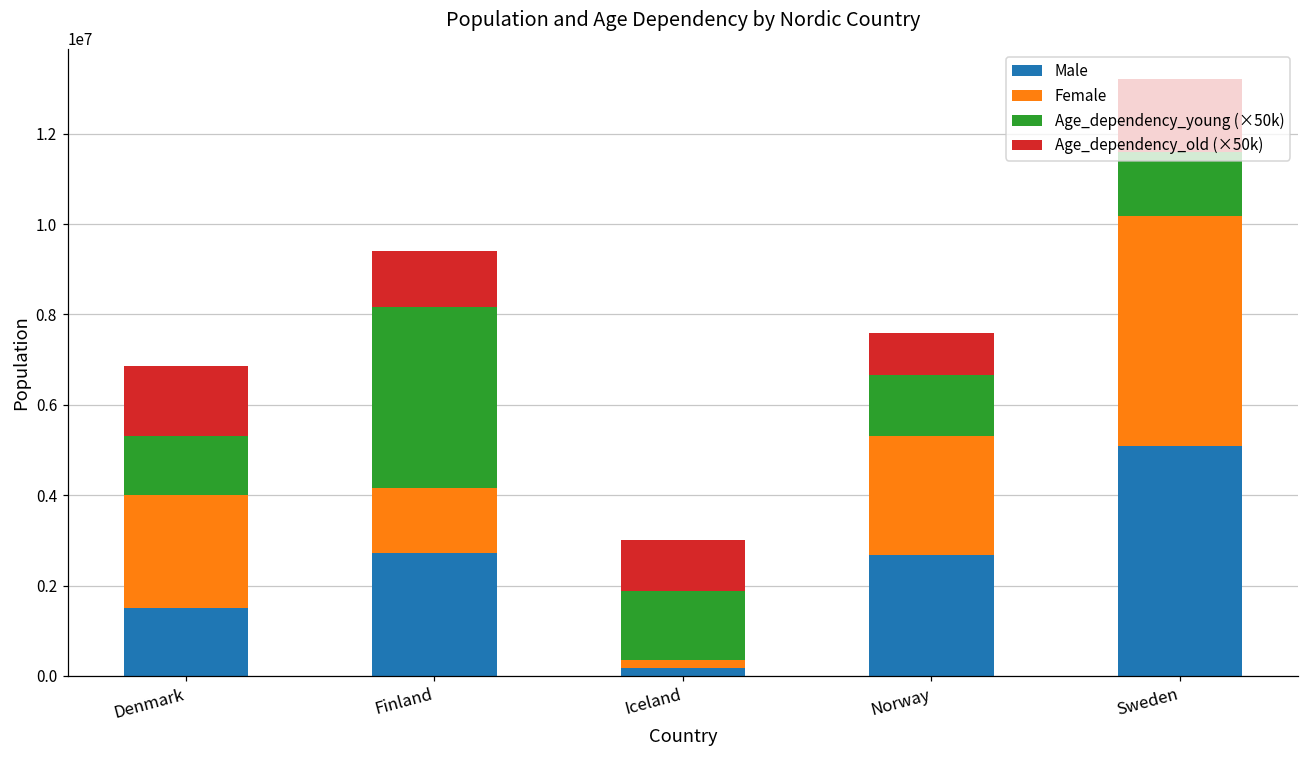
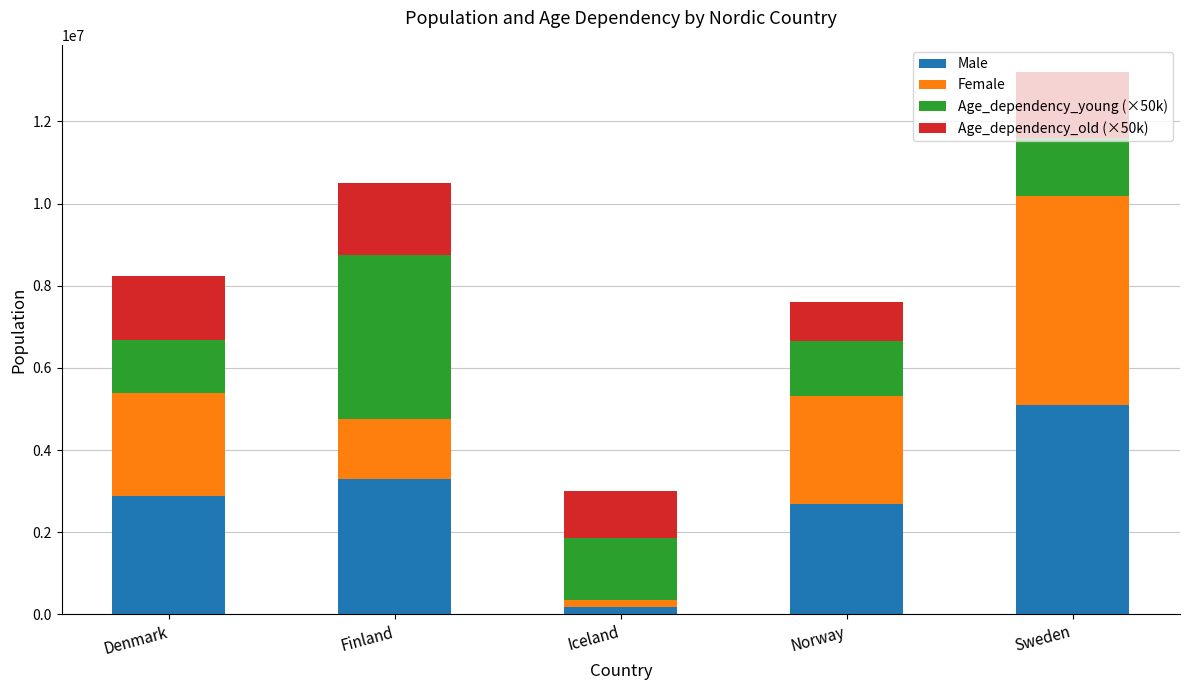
Male, Denmark: 1500000 -> 2900000
Male, Finland: 2700000 -> 3300000
Age_dependency_old (×50k), Finland: 1200000 -> 1700000
